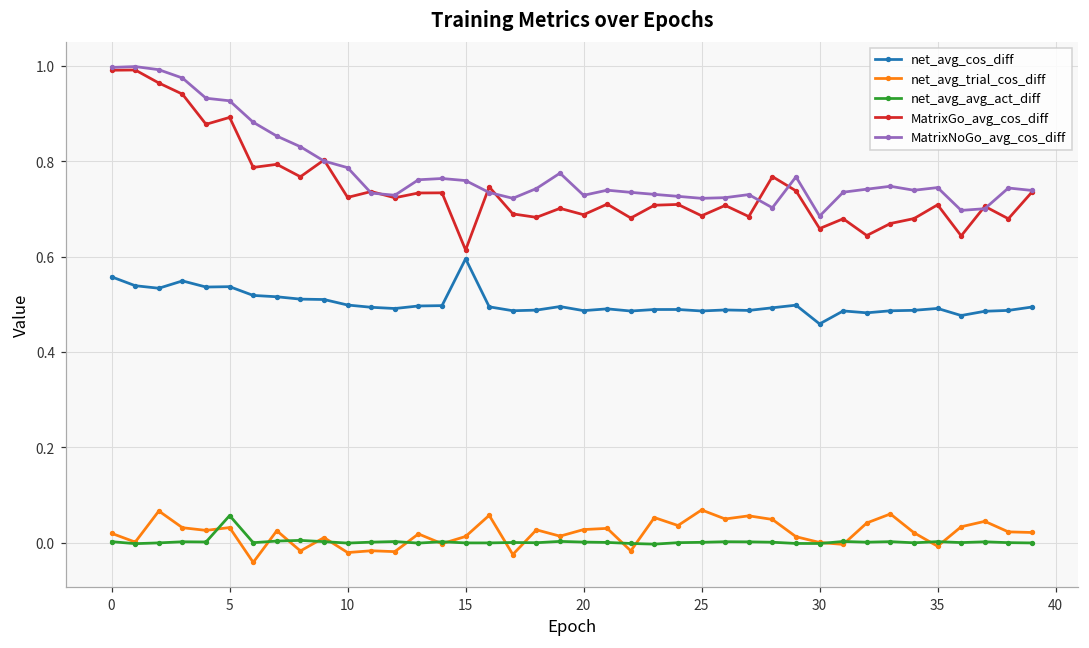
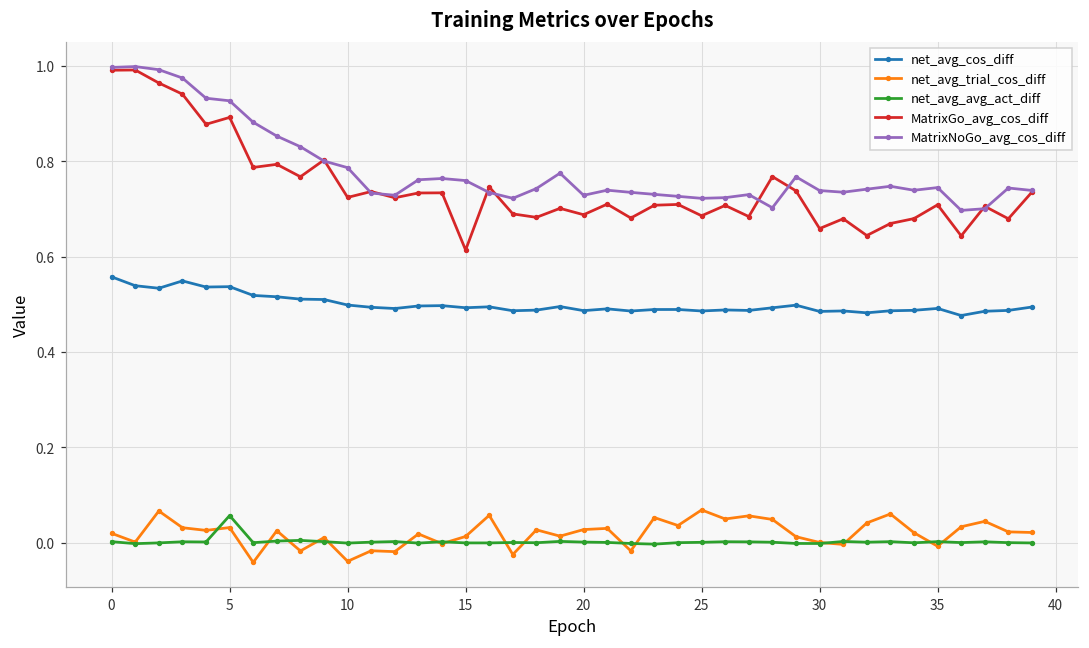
net_avg_trial_cos_diff, 10: -0.02 -> -0.04
net_avg_cos_diff, 15: 0.60 -> 0.49
net_avg_cos_diff, 30: 0.46 -> 0.48
MatrixNoGo_avg_cos_diff, 30: 0.68 -> 0.74
